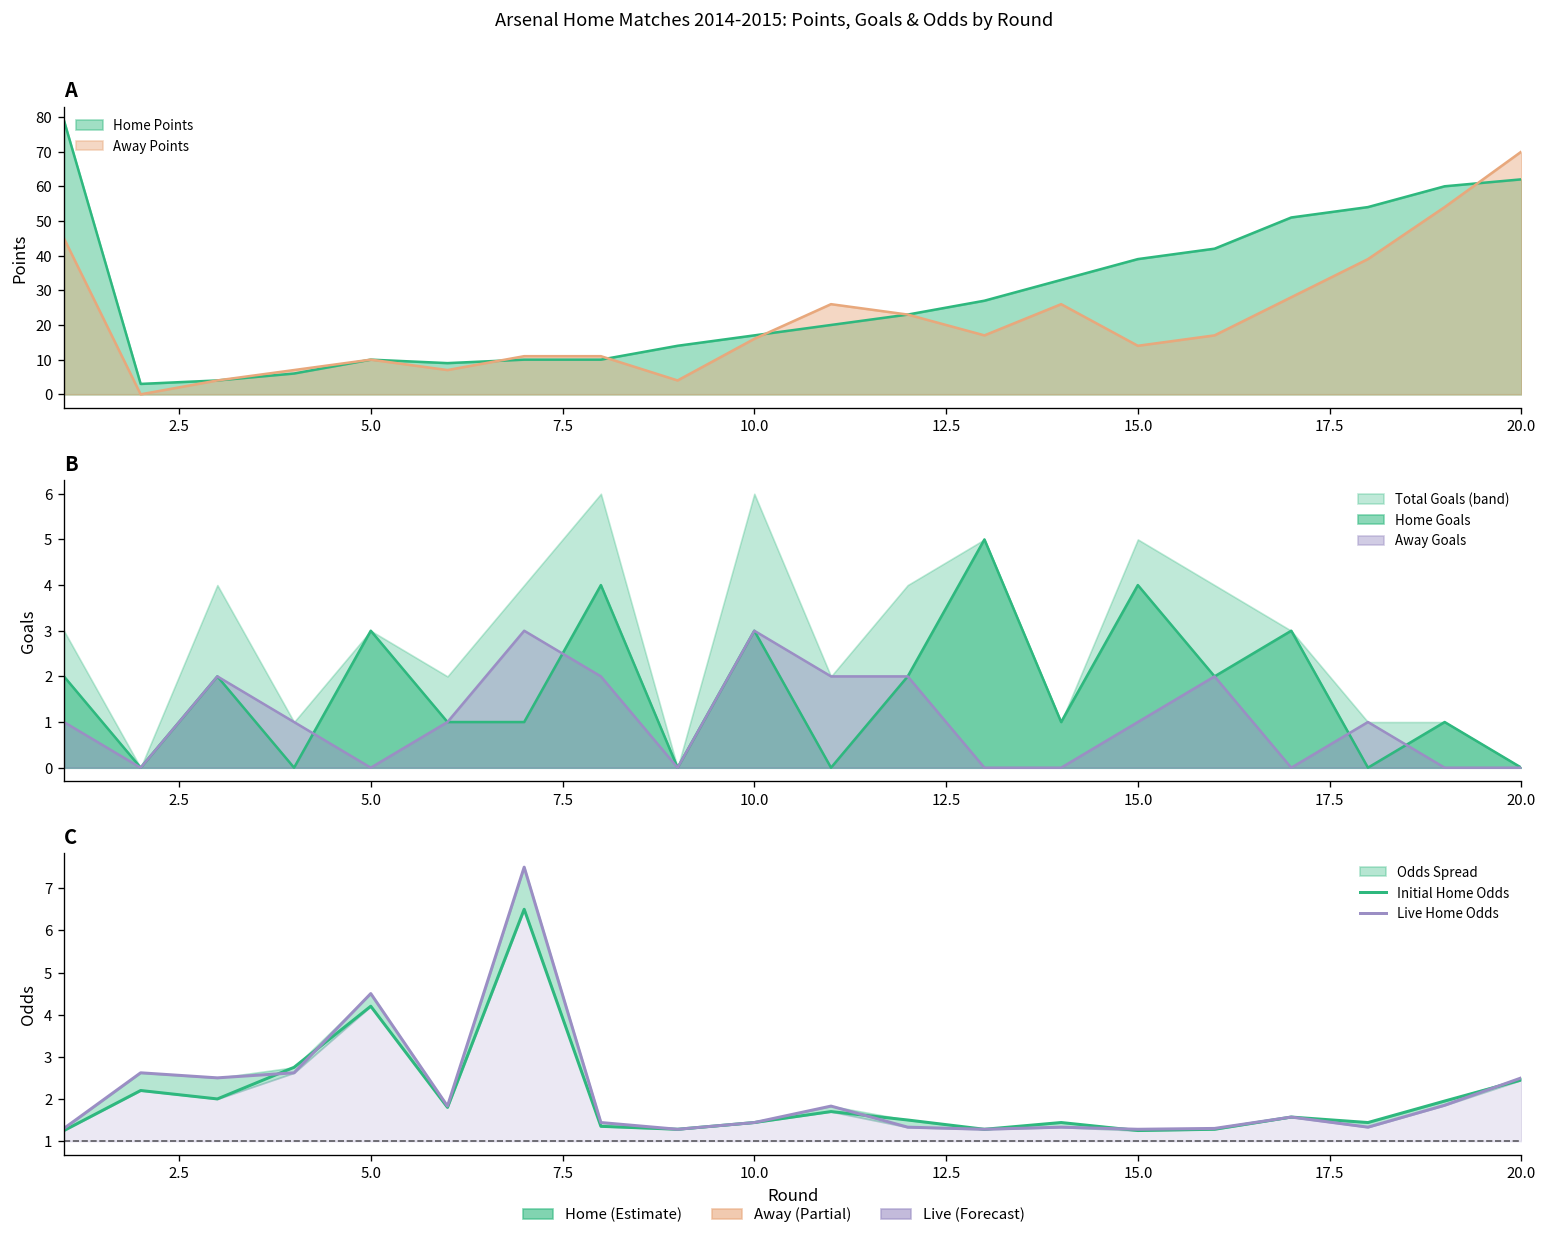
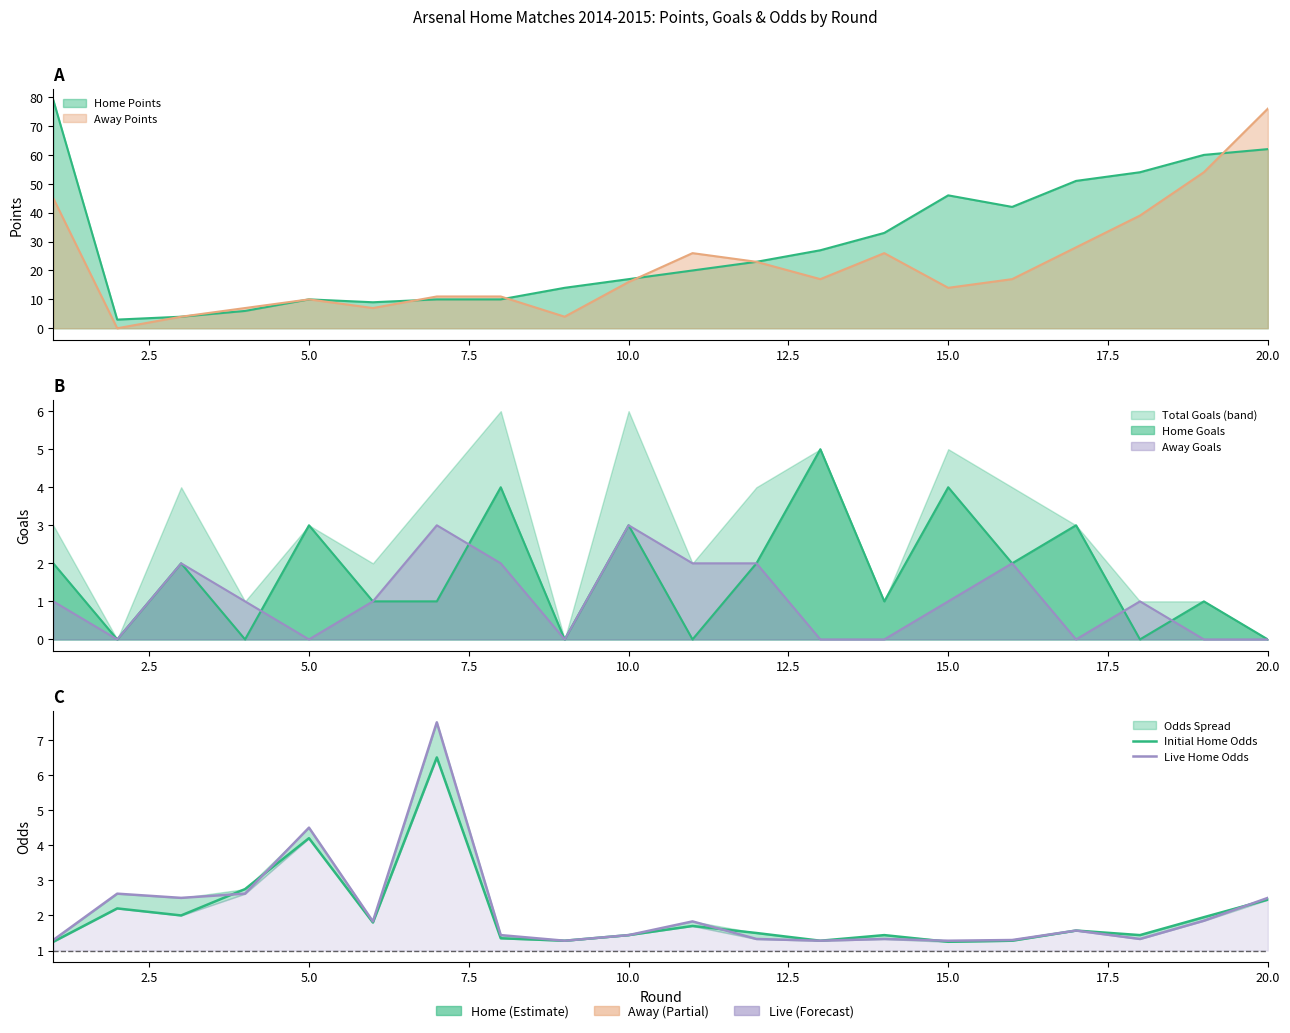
A, Home Points, 15.0: 39 -> 46
A, Away Points, 20.0: 70 -> 76
